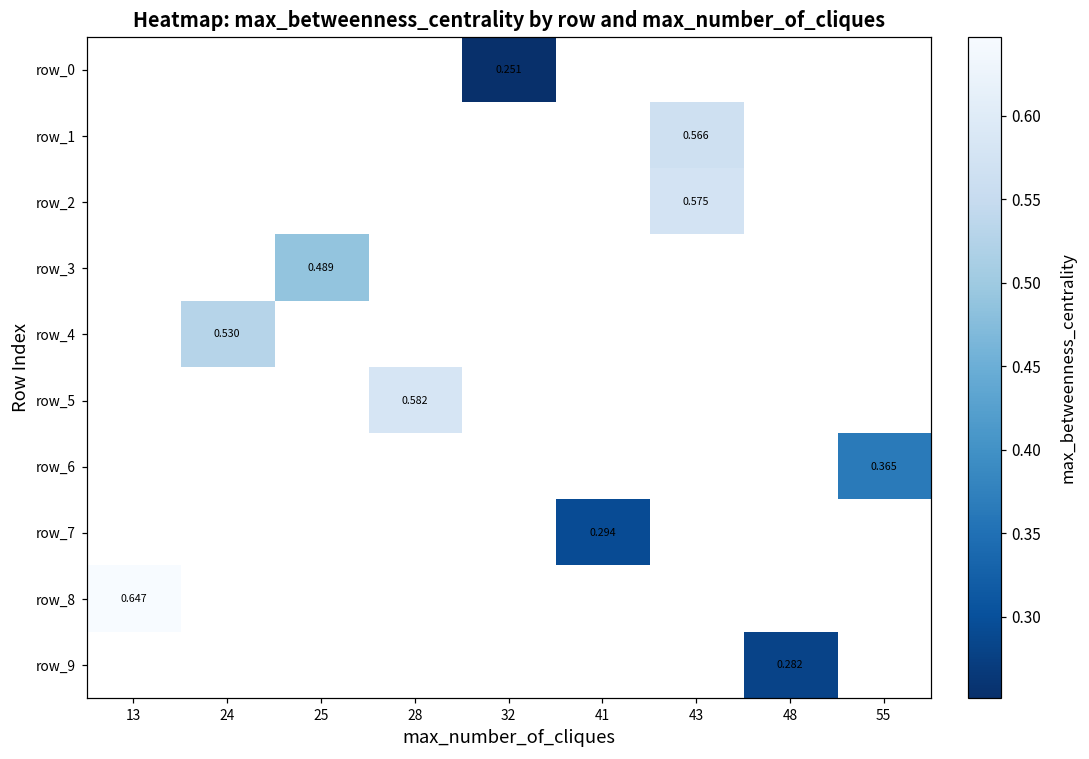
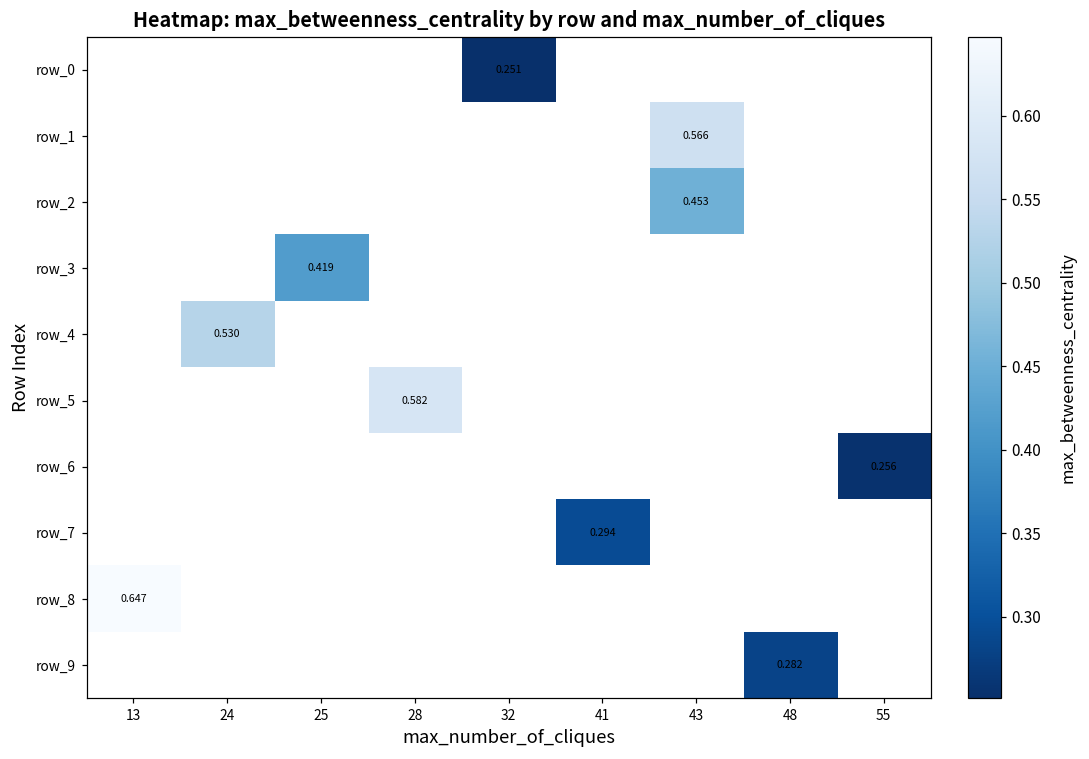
row_2, 43: 0.575 -> 0.453
row_3, 25: 0.489 -> 0.419
row_6, 55: 0.365 -> 0.256
